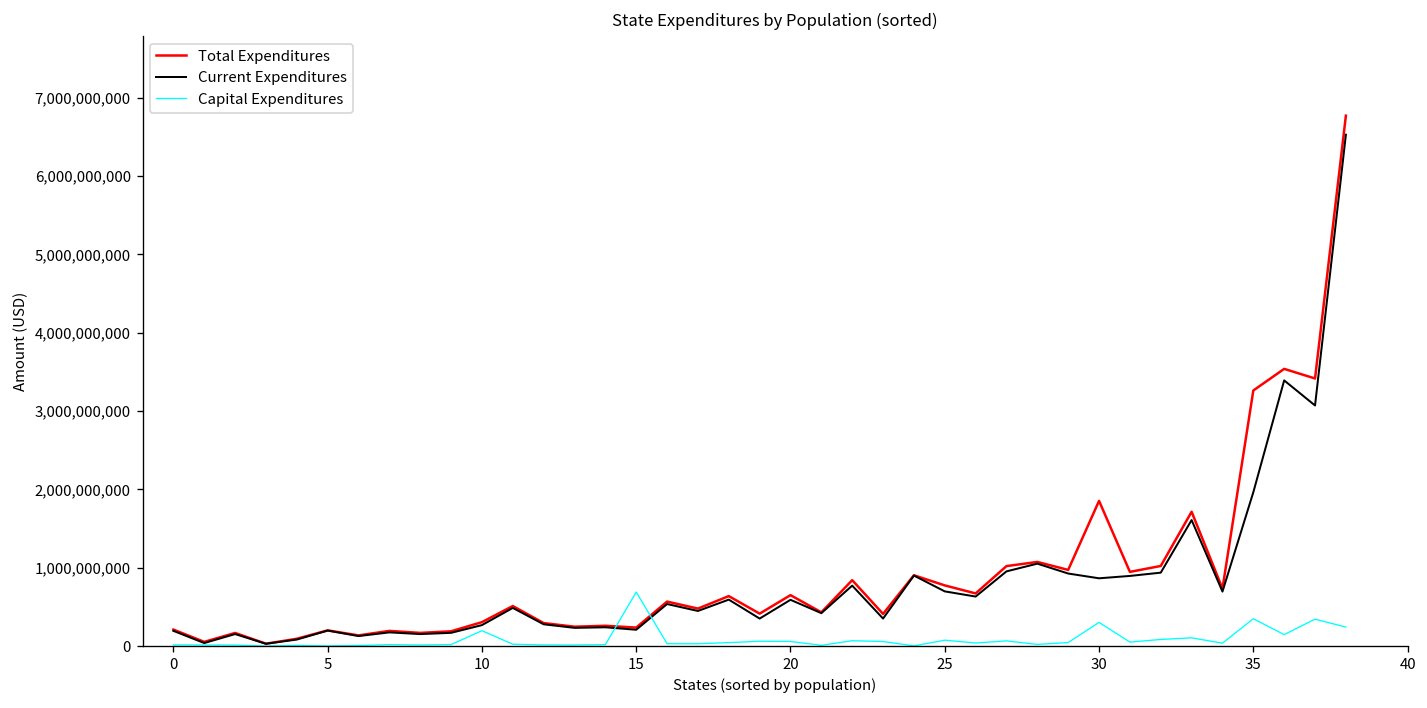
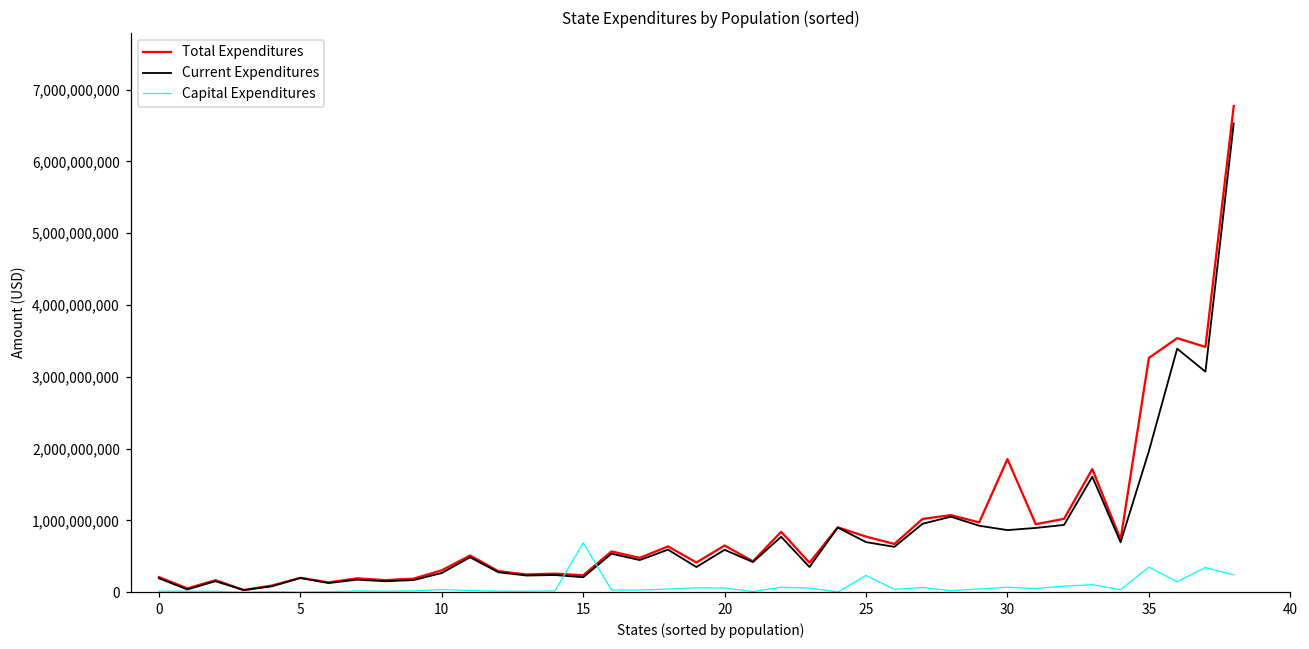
Capital Expenditures, 10: 200,000,000 -> 0
Capital Expenditures, 25: 100,000,000 -> 200,000,000
Capital Expenditures, 30: 300,000,000 -> 100,000,000
